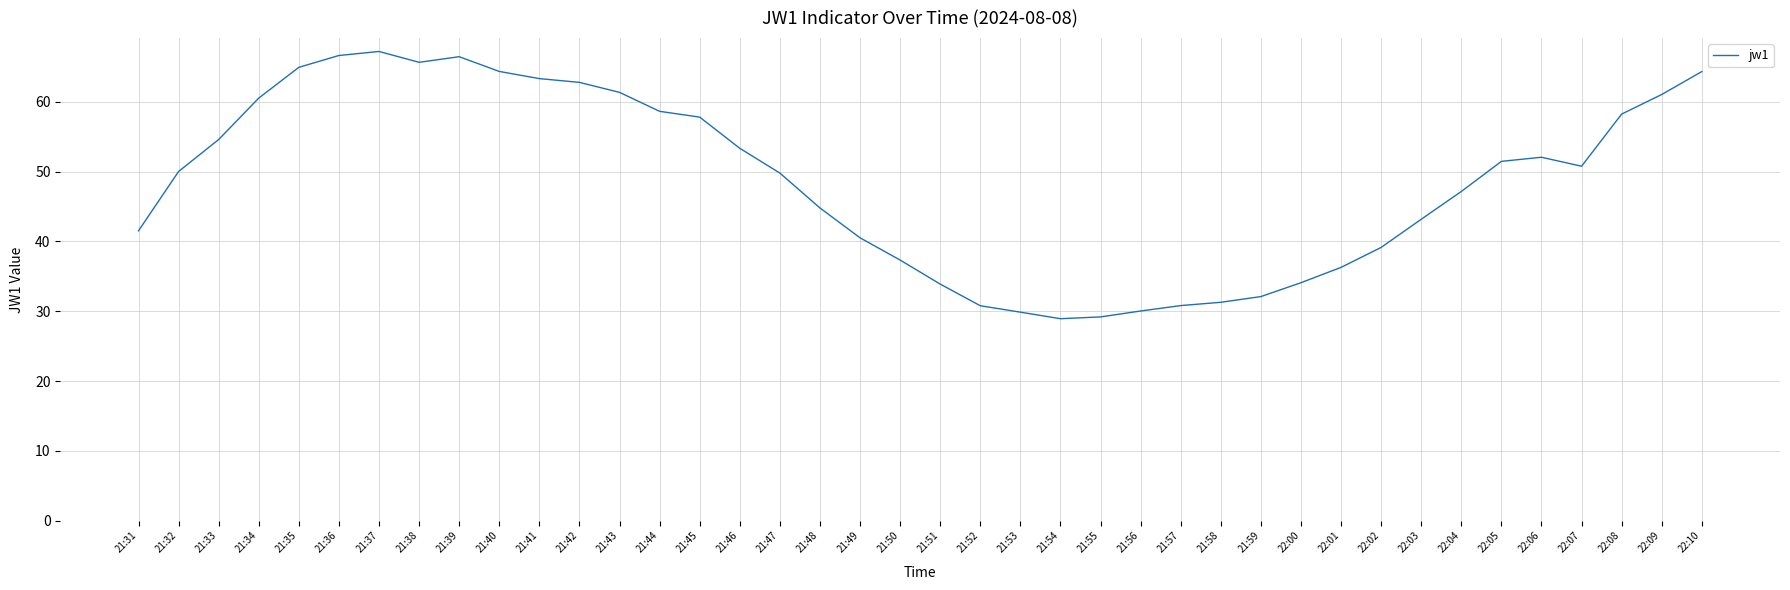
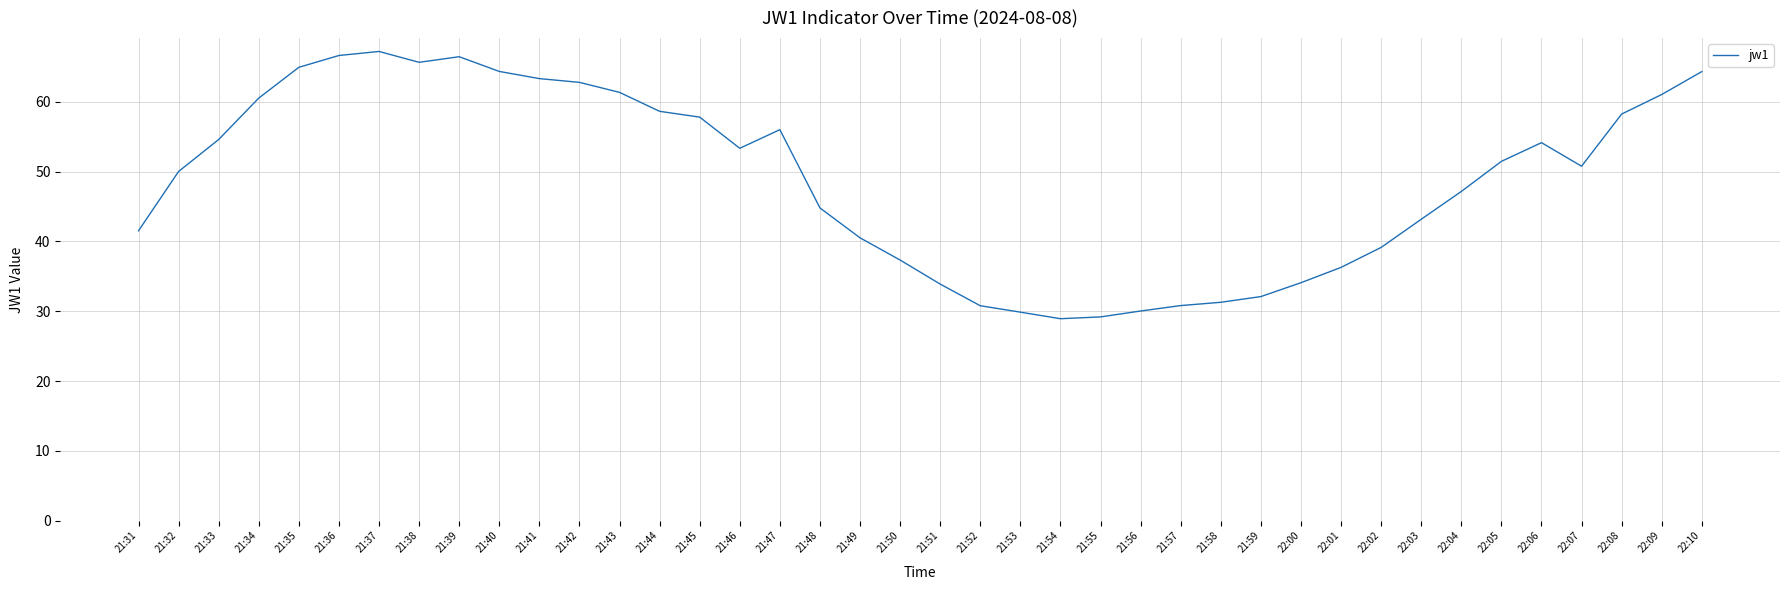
21:47: 50 -> 56
22:06: 52 -> 54
